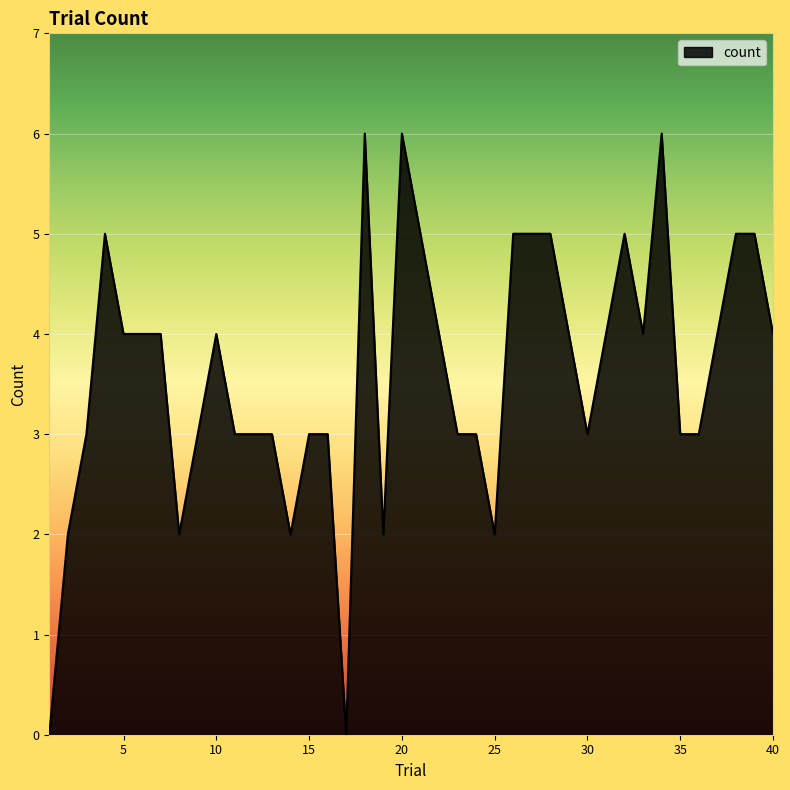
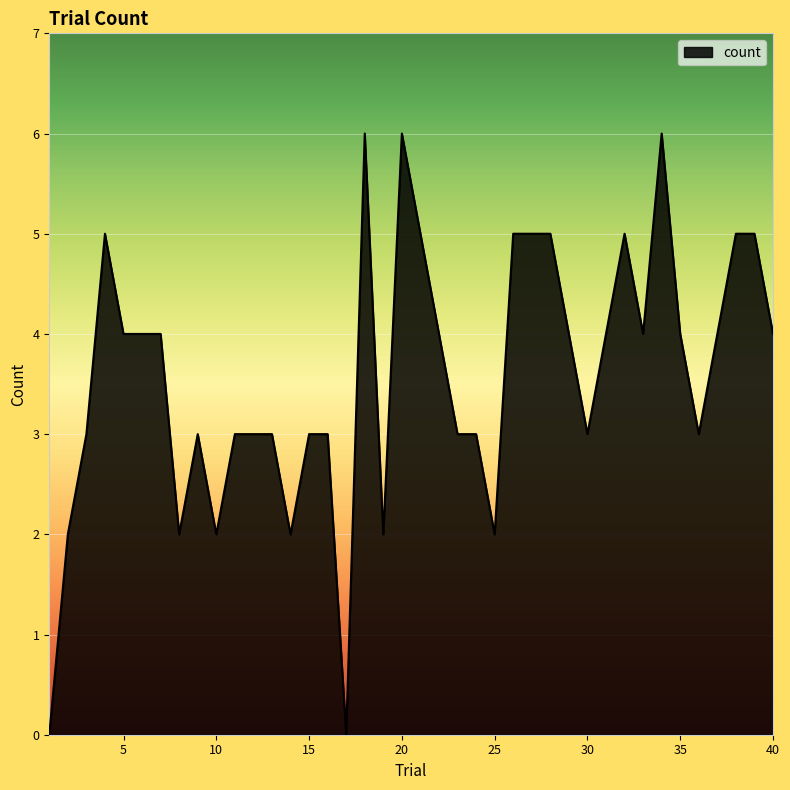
10: 4 -> 2
35: 3 -> 4
